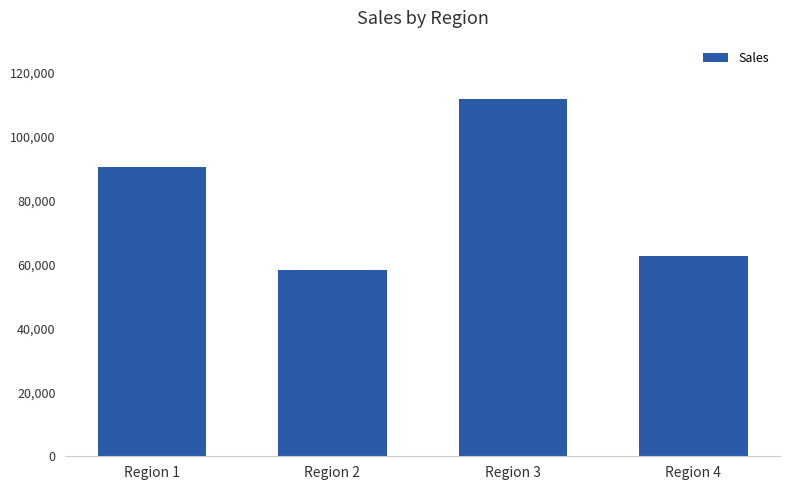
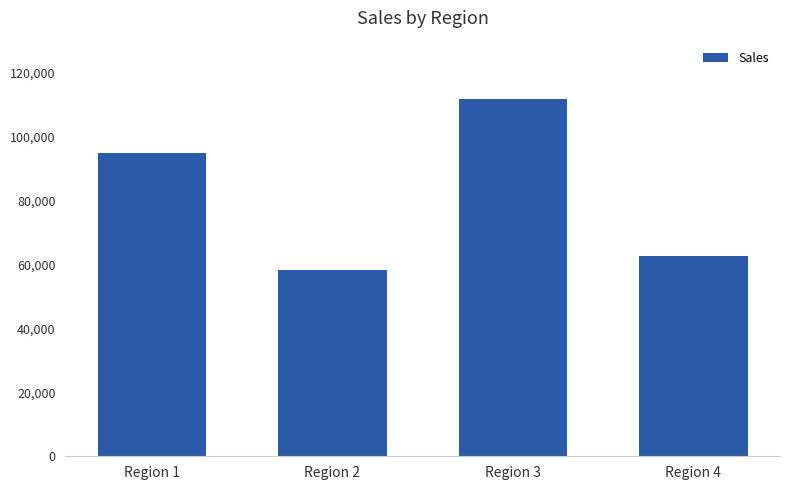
Region 1: 91,000 -> 95,000
